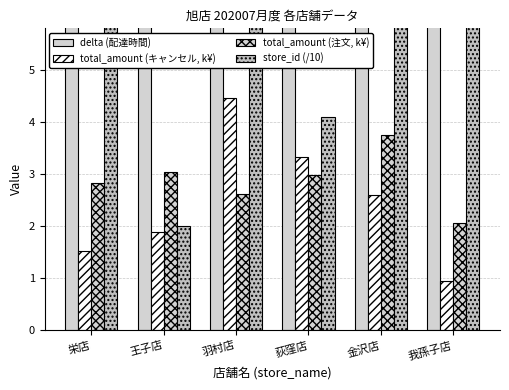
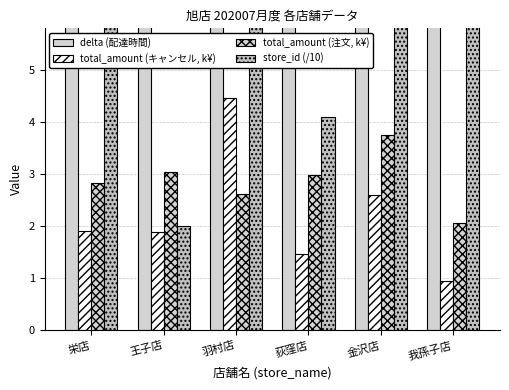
total_amount (キャンセル, k¥), 栄店: 1.5 -> 1.9
total_amount (キャンセル, k¥), 荻窪店: 3.3 -> 1.5
